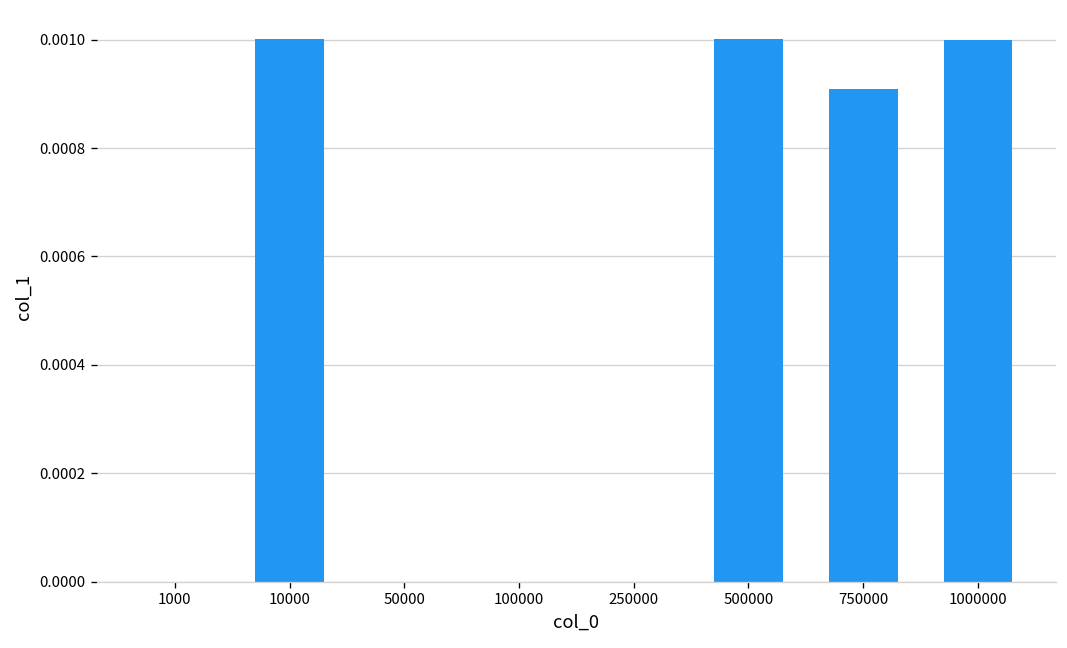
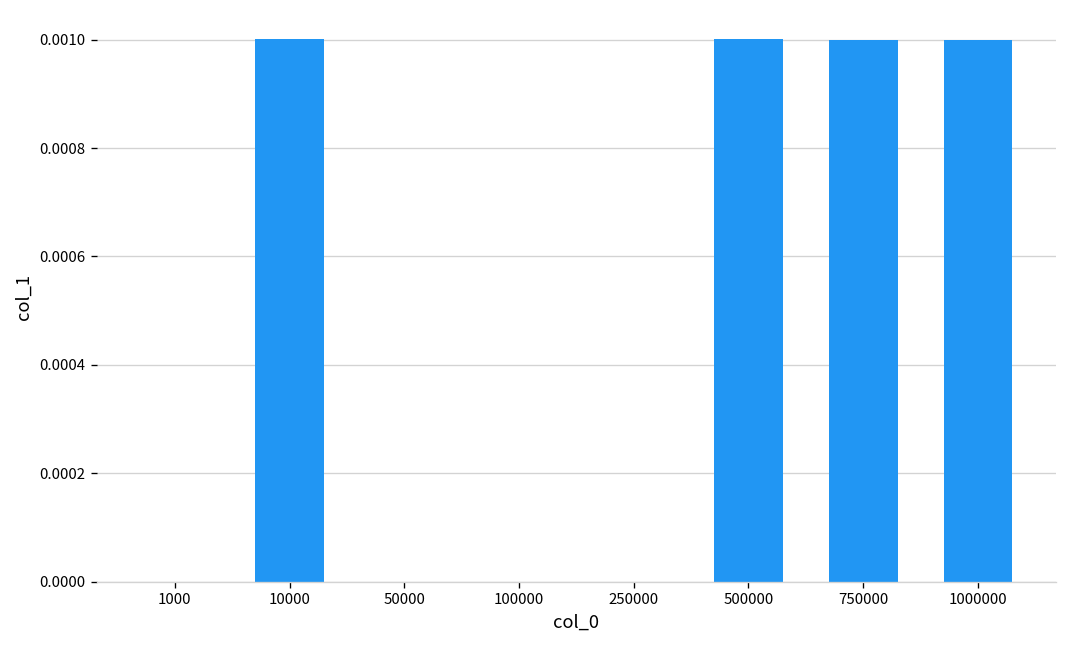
750000: 0.00091 -> 0.00100
